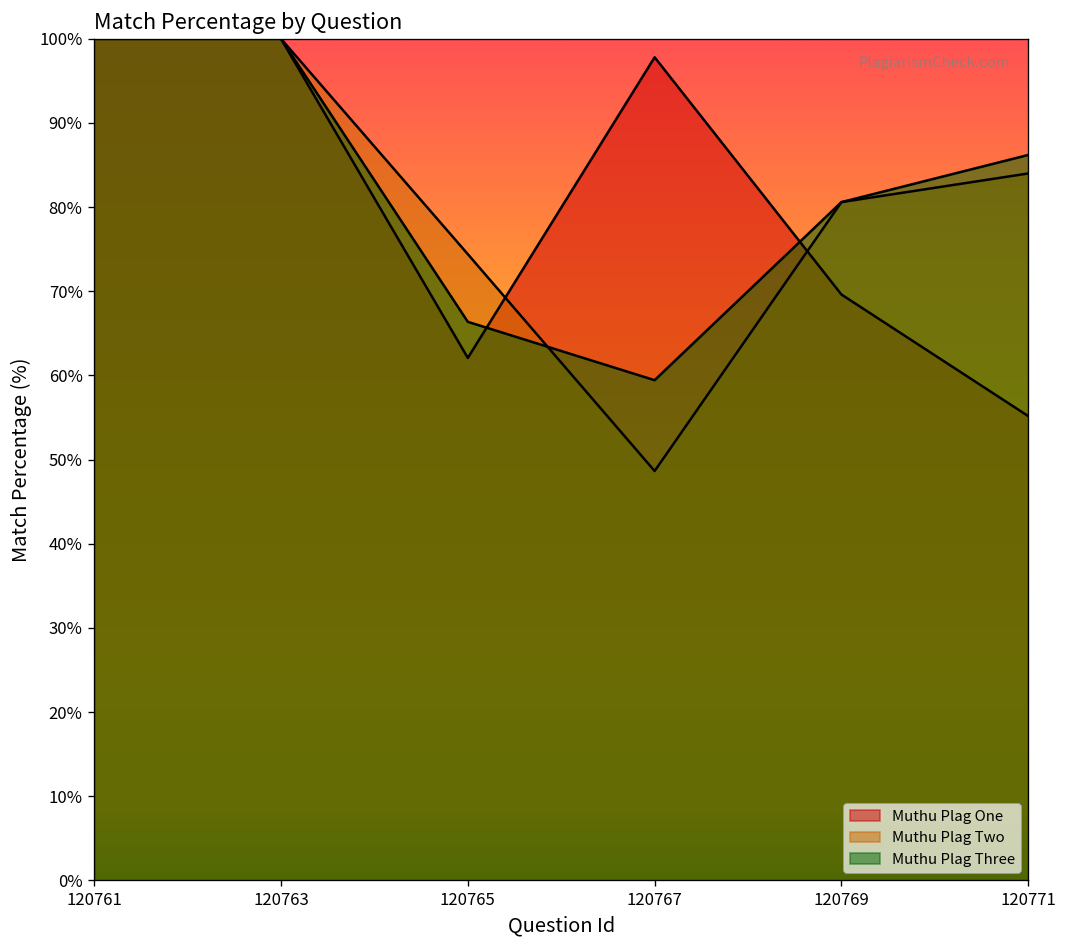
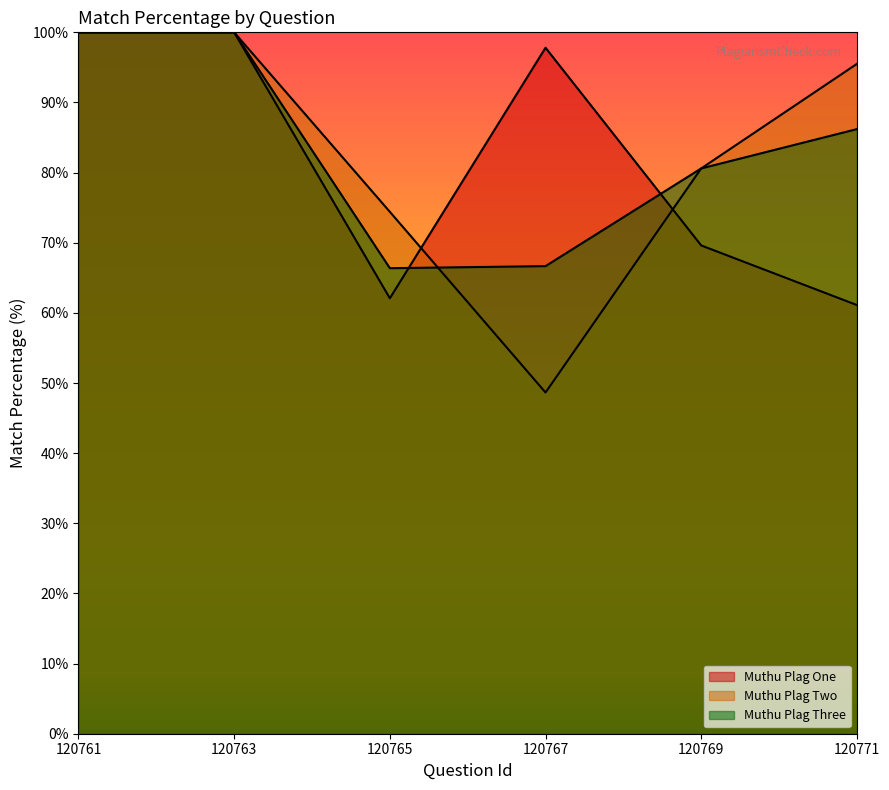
Muthu Plag Three, 120767: 59% -> 67%
Muthu Plag One, 120771: 55% -> 61%
Muthu Plag Two, 120771: 84% -> 96%
